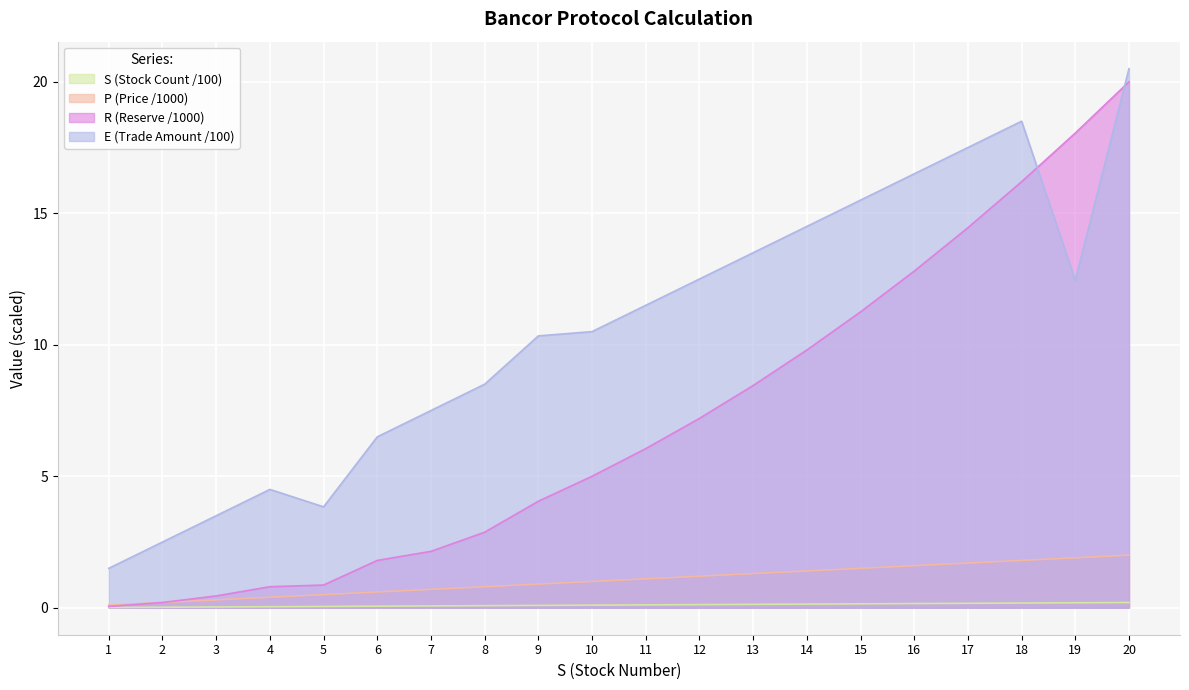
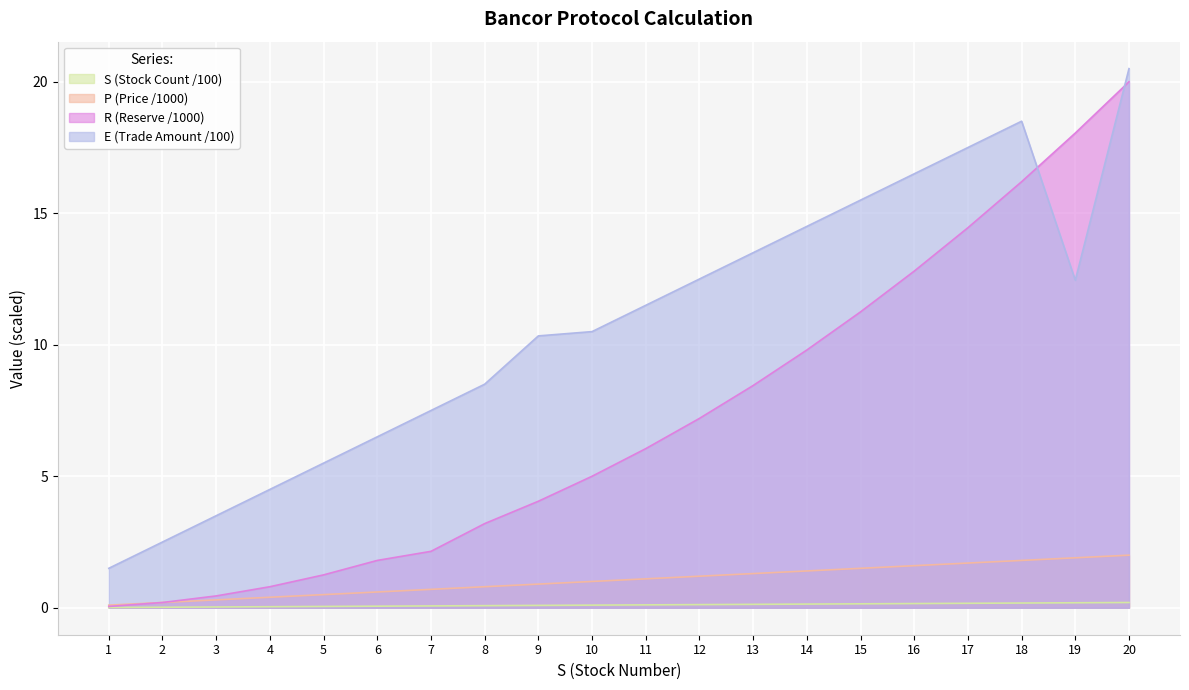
R (Reserve /1000), 5: 0.9 -> 1.3
E (Trade Amount /100), 5: 3.8 -> 5.5
R (Reserve /1000), 8: 2.9 -> 3.2
